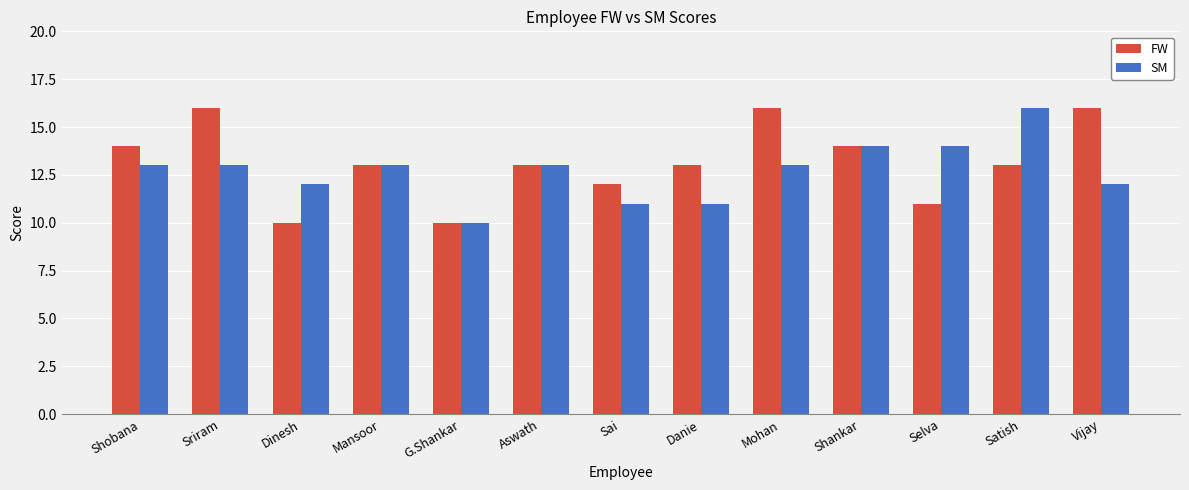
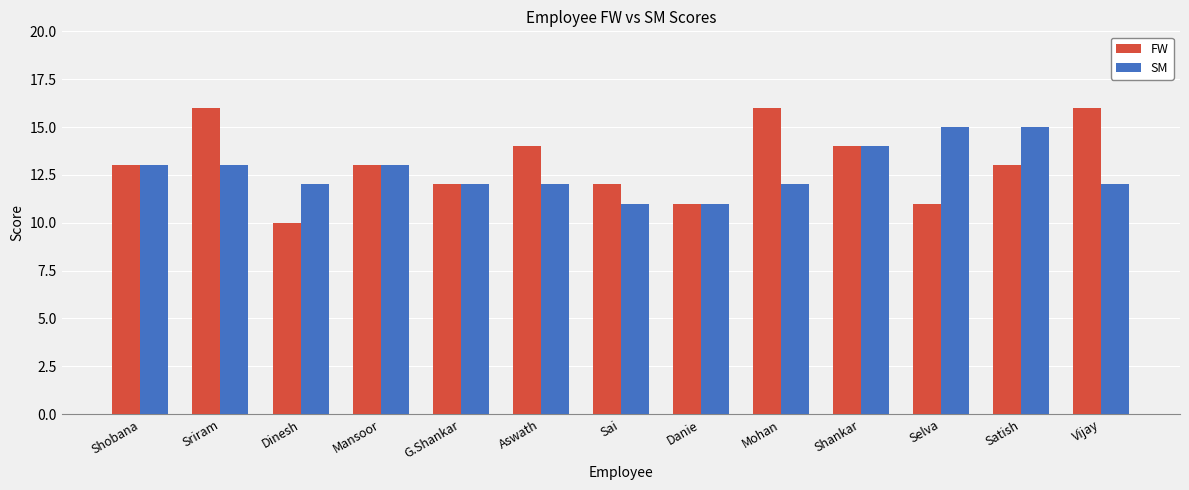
FW, Shobana: 14 -> 13
FW, G.Shankar: 10 -> 12
SM, G.Shankar: 10 -> 12
FW, Aswath: 13 -> 14
SM, Aswath: 13 -> 12
FW, Danie: 13 -> 11
SM, Mohan: 13 -> 12
SM, Selva: 14 -> 15
SM, Satish: 16 -> 15
